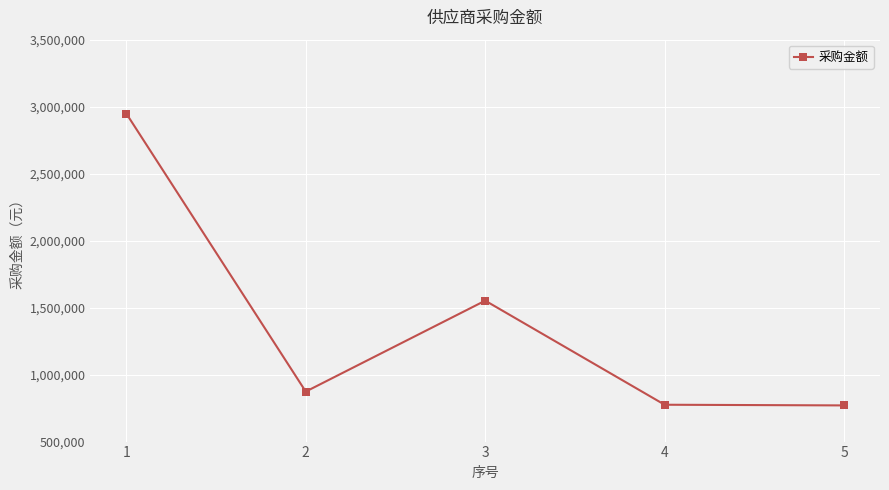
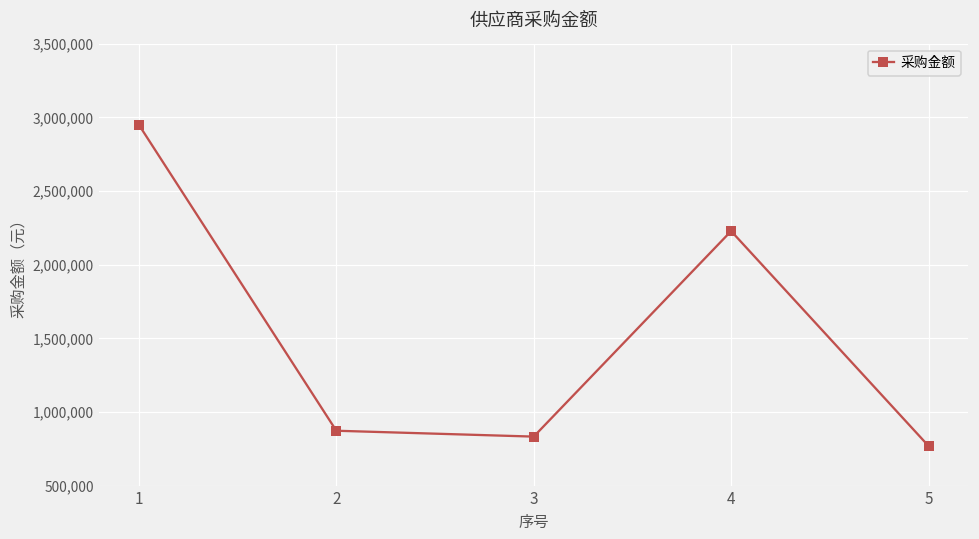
3: 1,550,000 -> 830,000
4: 780,000 -> 2,230,000
